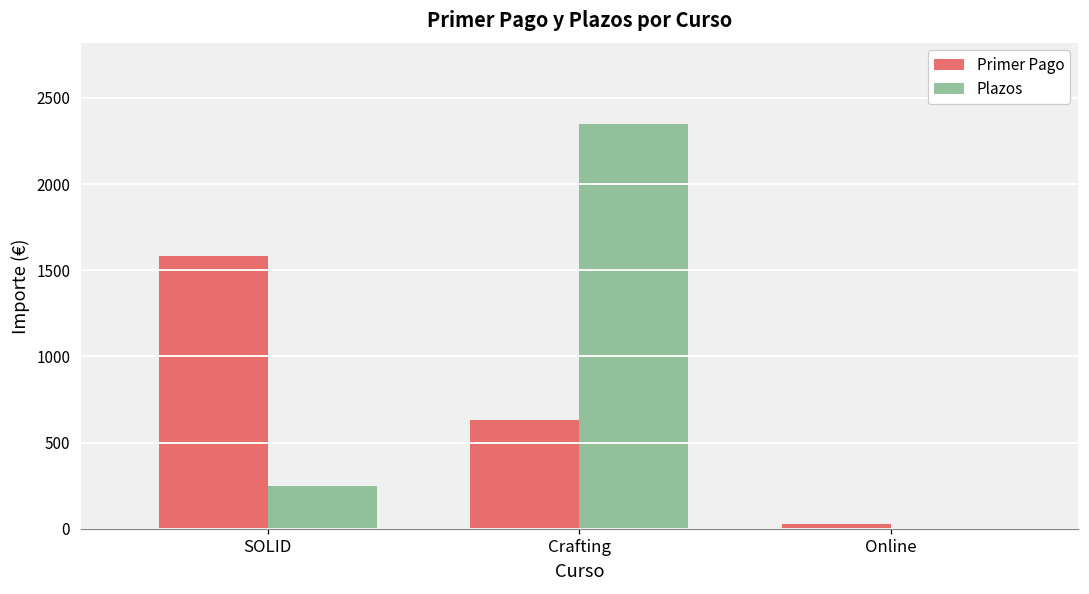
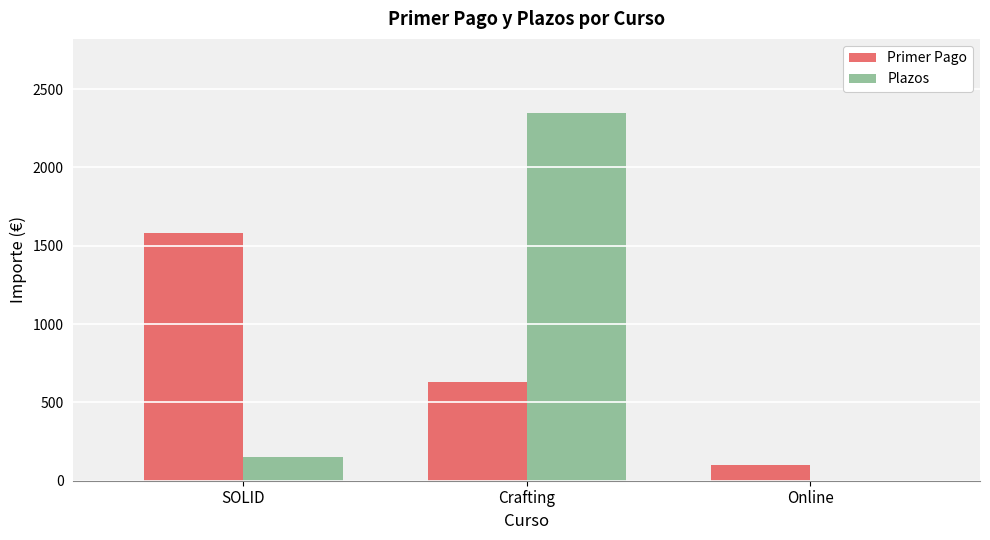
Plazos, SOLID: 250 -> 150
Primer Pago, Online: 30 -> 100
